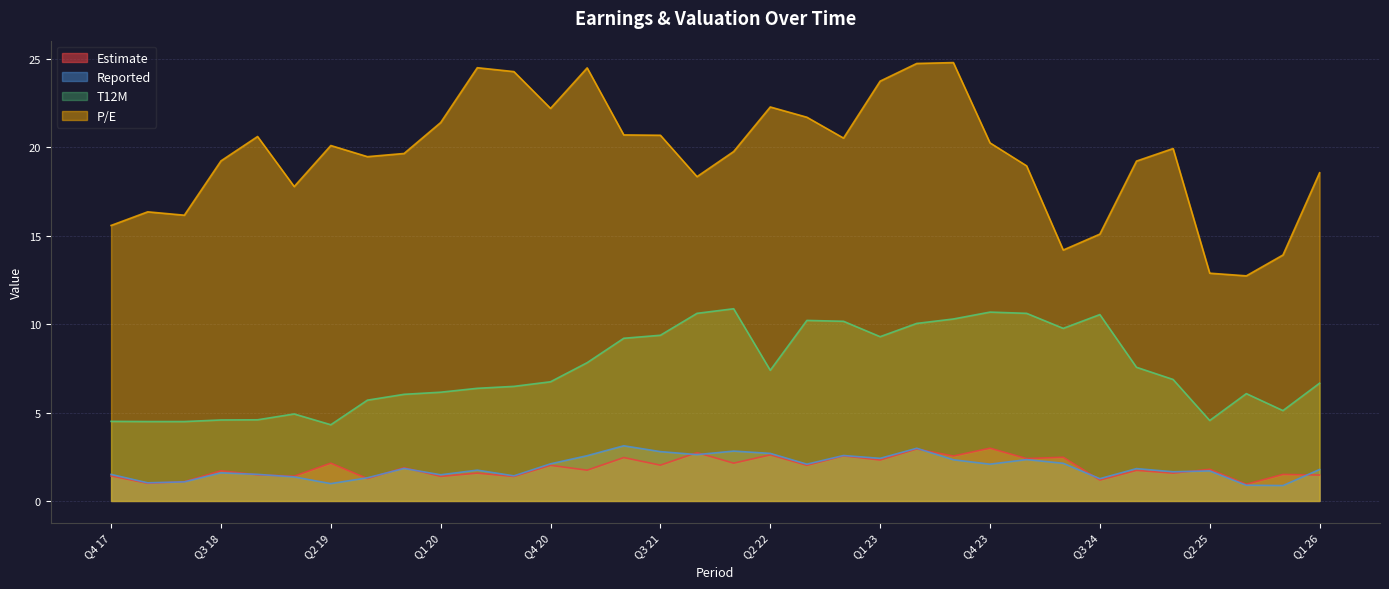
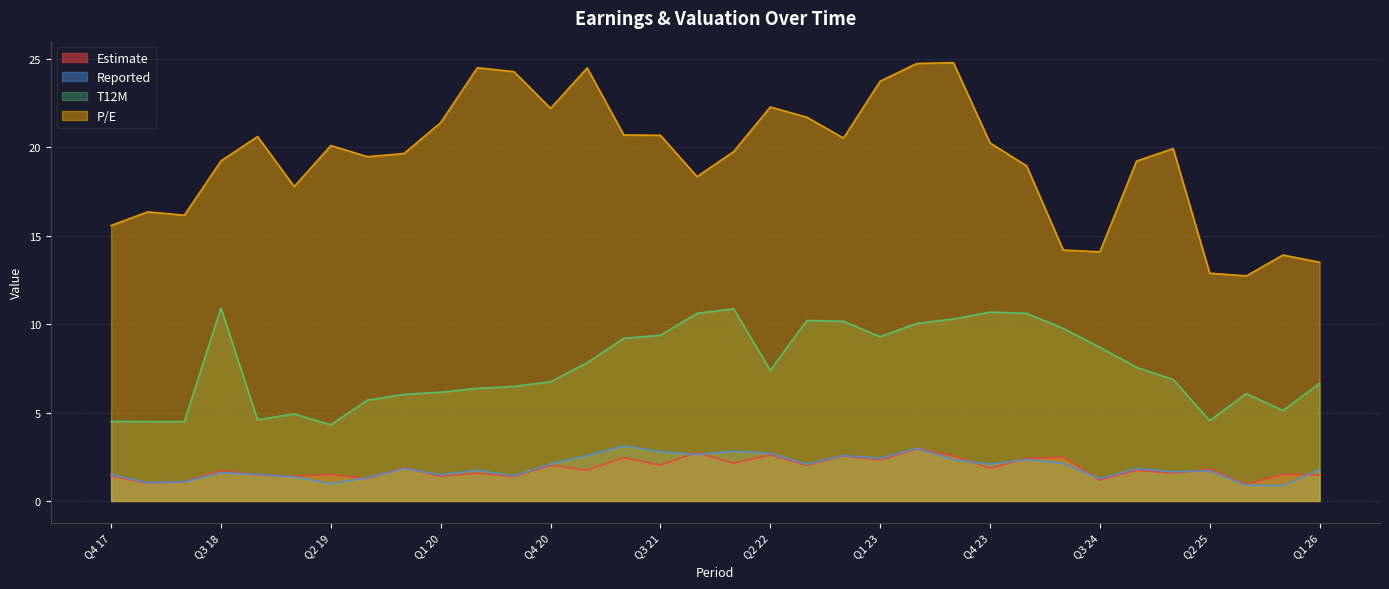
T12M, Q3 18: 4.6 -> 10.9
Estimate, Q2 19: 2.1 -> 1.5
Estimate, Q4 23: 3.0 -> 1.8
T12M, Q3 24: 10.5 -> 8.7
P/E, Q3 24: 15.1 -> 14.1
P/E, Q1 26: 18.6 -> 13.5
